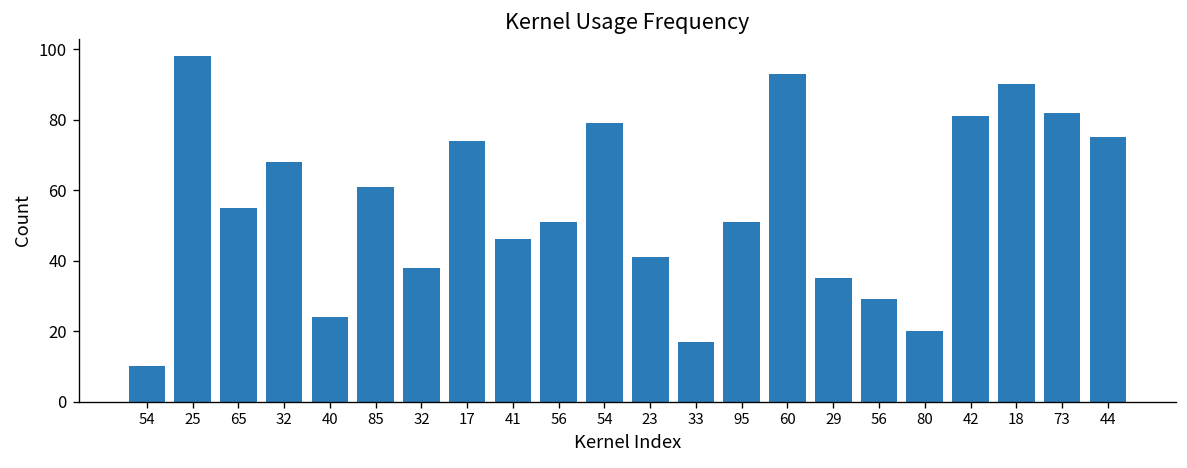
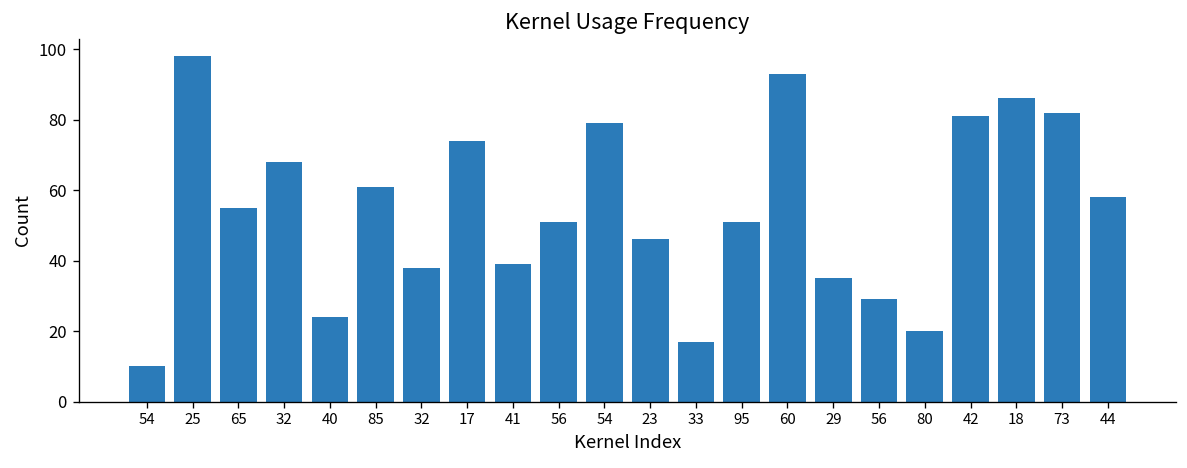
41: 46 -> 39
23: 41 -> 46
18: 90 -> 86
44: 75 -> 58
